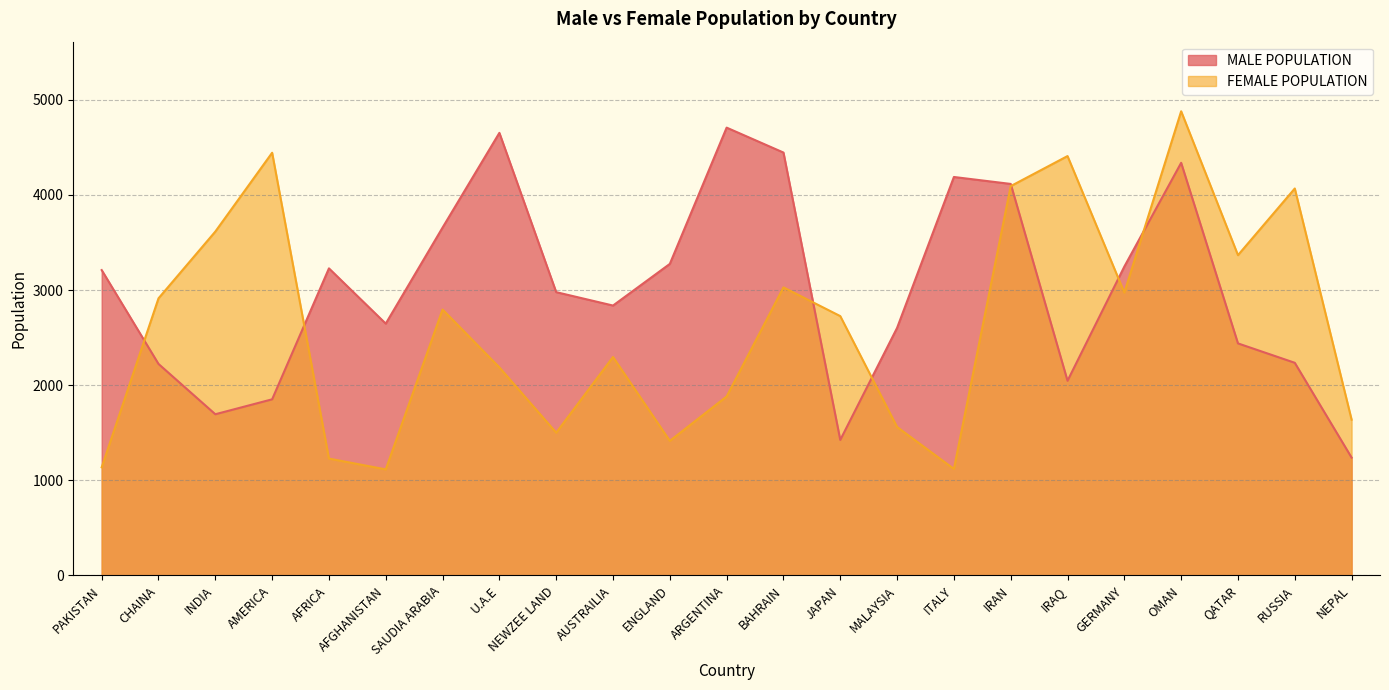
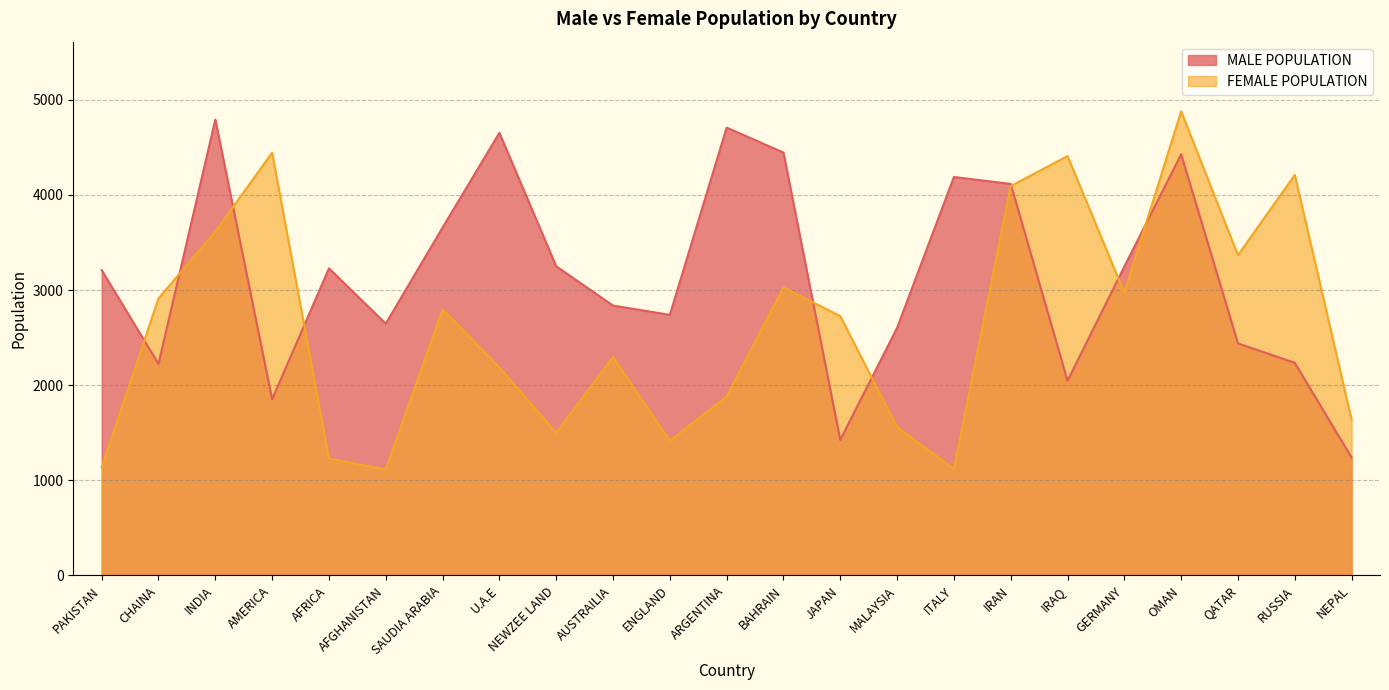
MALE POPULATION, INDIA: 1700 -> 4800
MALE POPULATION, NEWZEE LAND: 3000 -> 3300
MALE POPULATION, ENGLAND: 3300 -> 2700
MALE POPULATION, OMAN: 4300 -> 4400
FEMALE POPULATION, RUSSIA: 4100 -> 4200
